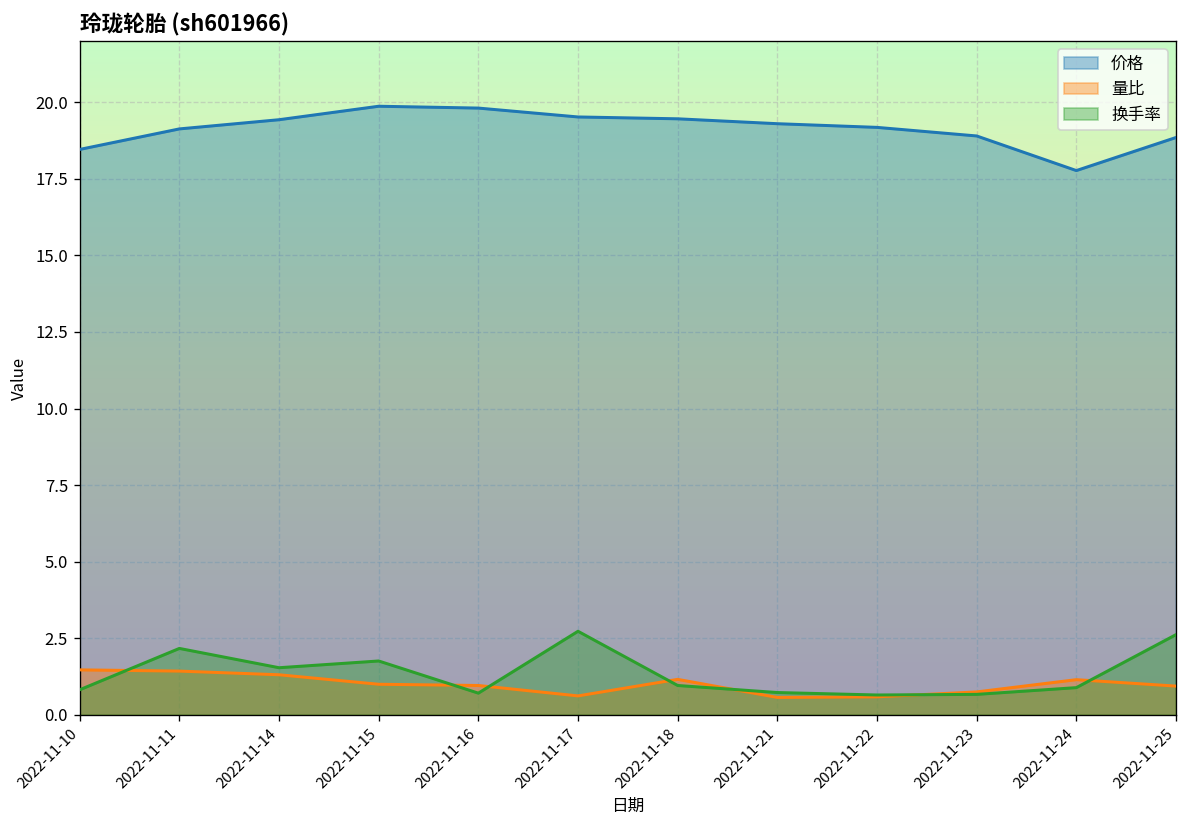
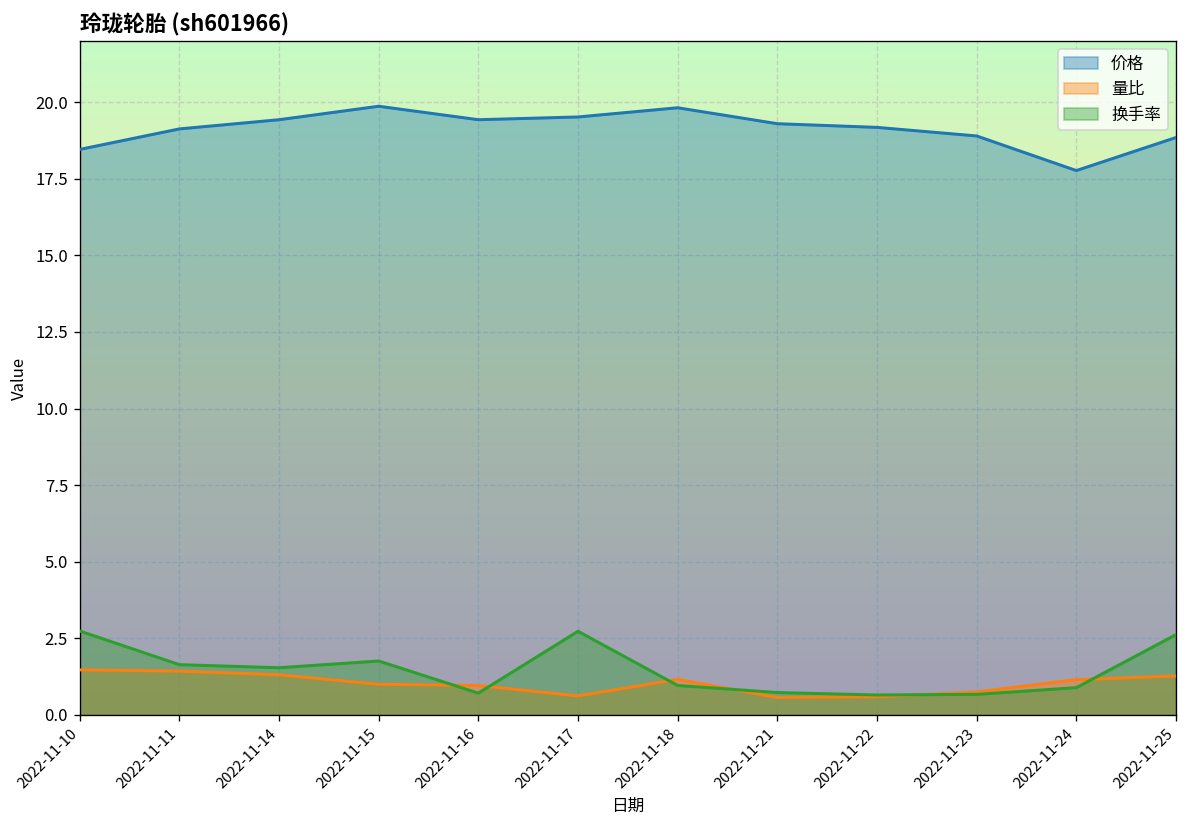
换手率, 2022-11-10: 0.8 -> 2.7
换手率, 2022-11-11: 2.2 -> 1.6
价格, 2022-11-16: 19.8 -> 19.4
价格, 2022-11-18: 19.5 -> 19.8
量比, 2022-11-25: 0.9 -> 1.3
